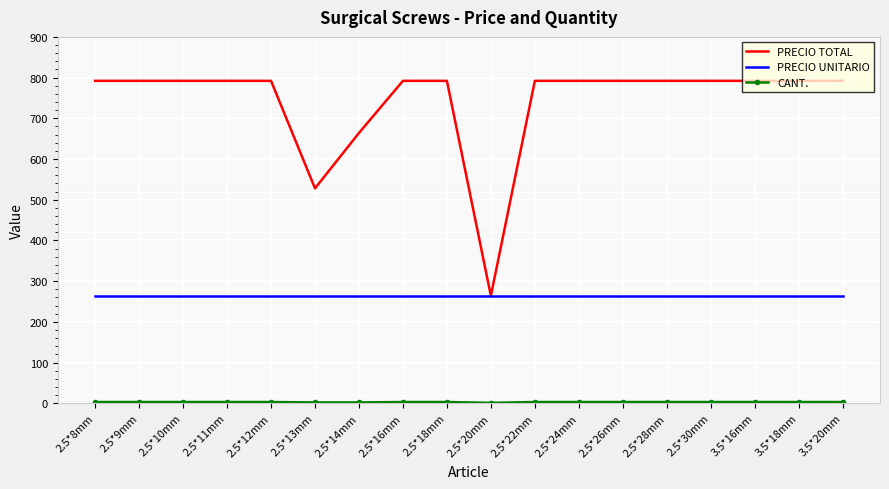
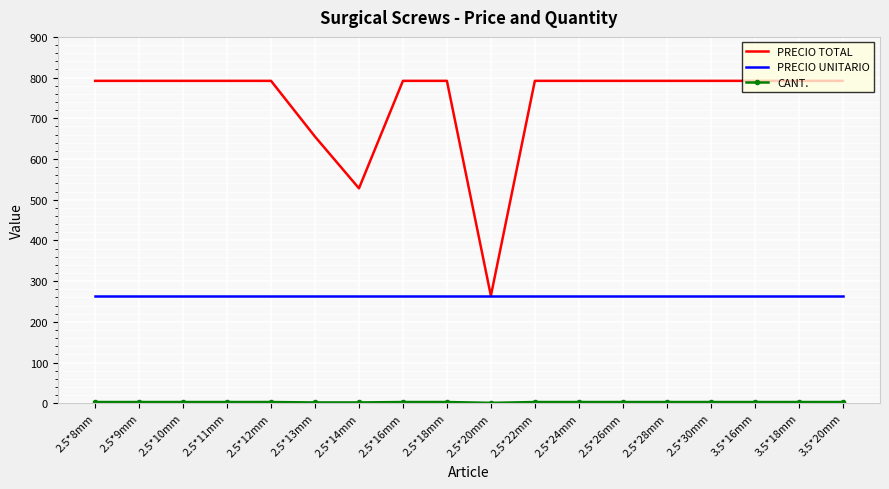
PRECIO TOTAL, 2.5*13mm: 530 -> 660
PRECIO TOTAL, 2.5*14mm: 660 -> 530
